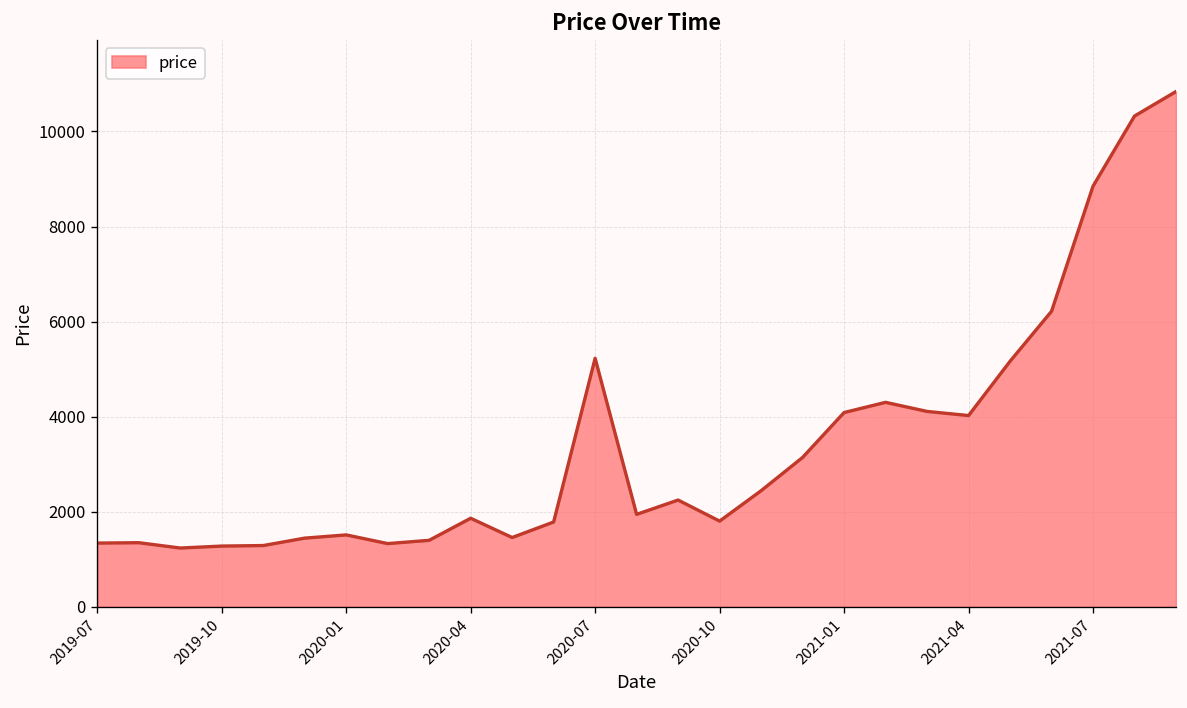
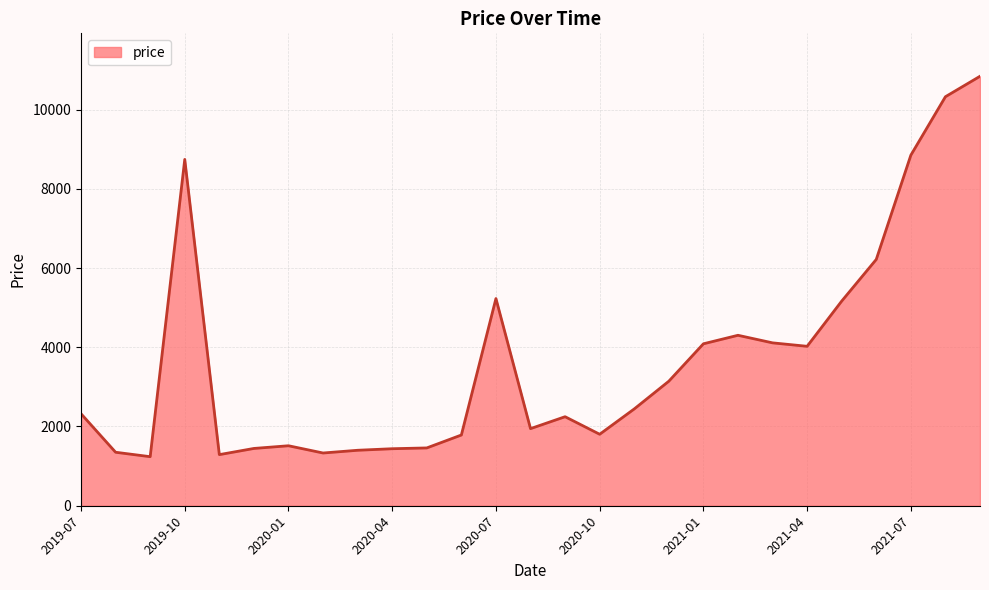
2019-07: 1300 -> 2300
2019-10: 1300 -> 8700
2020-04: 1900 -> 1400
